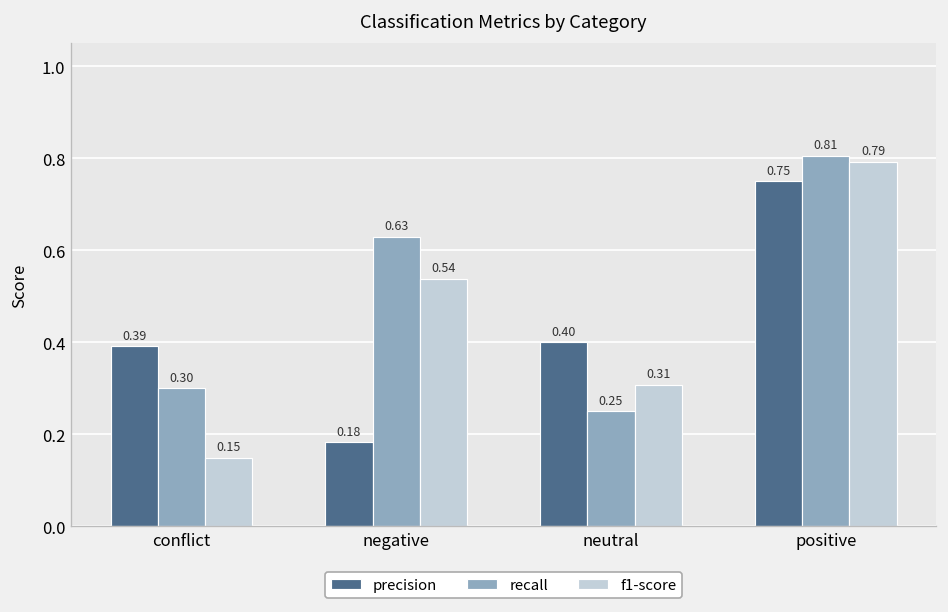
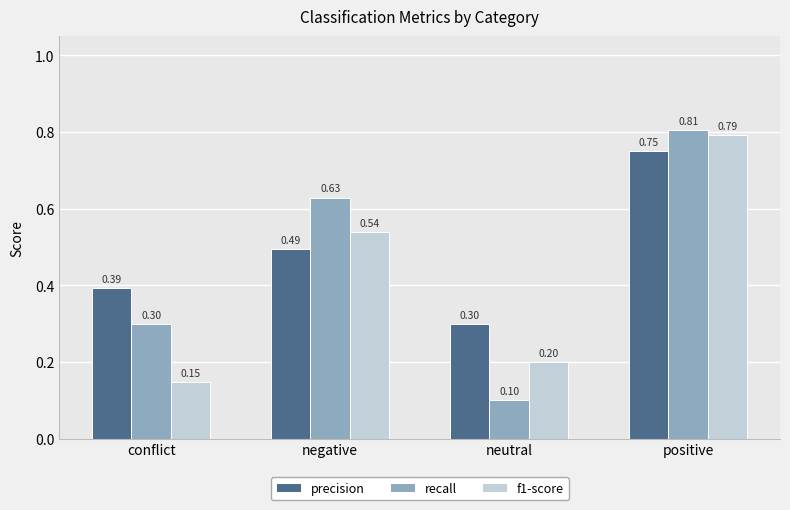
precision, negative: 0.18 -> 0.49
precision, neutral: 0.40 -> 0.30
recall, neutral: 0.25 -> 0.10
f1-score, neutral: 0.31 -> 0.20
